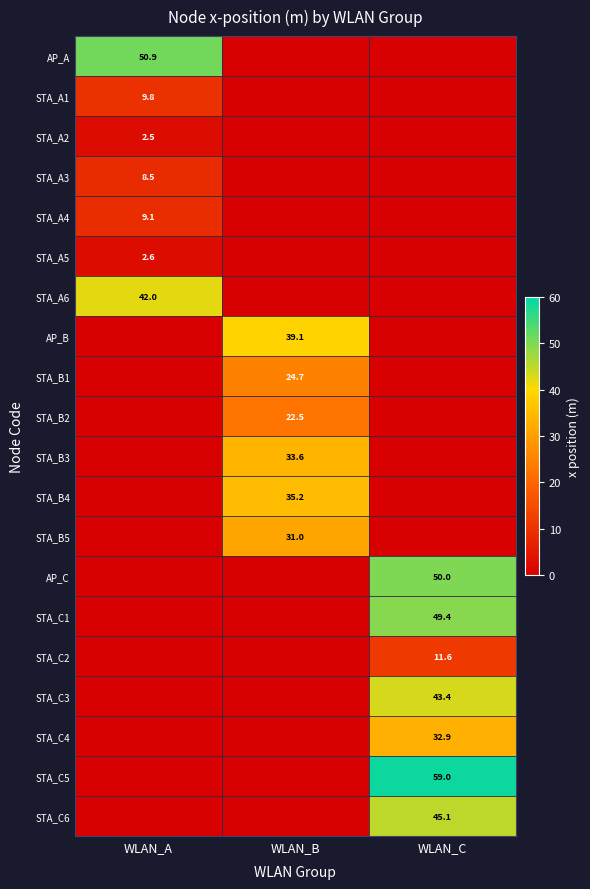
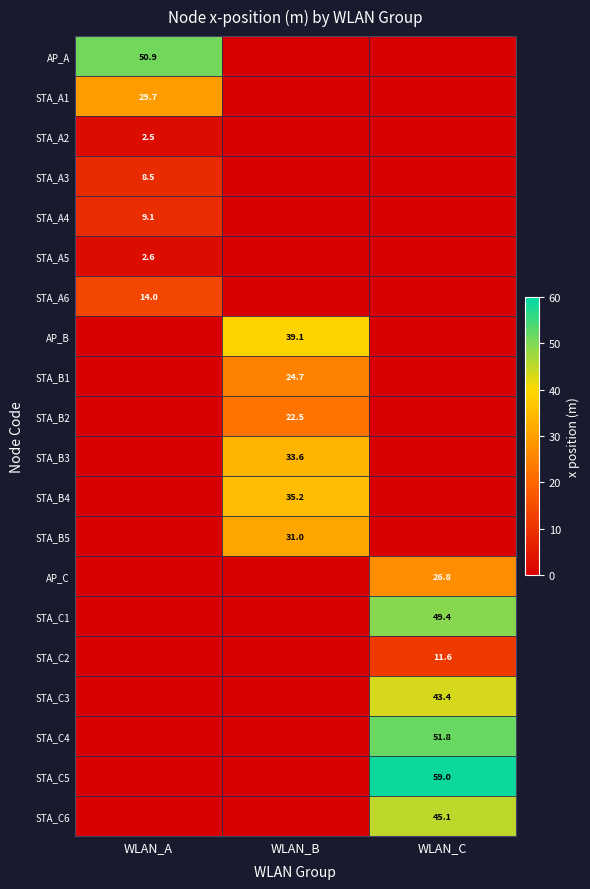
STA_A1, WLAN_A: 9.8 -> 29.7
STA_A6, WLAN_A: 42.0 -> 14.0
AP_C, WLAN_C: 50.0 -> 26.8
STA_C4, WLAN_C: 32.9 -> 51.8
